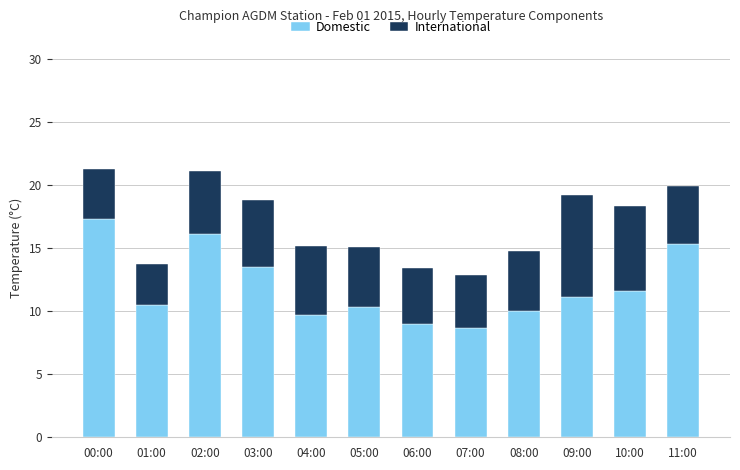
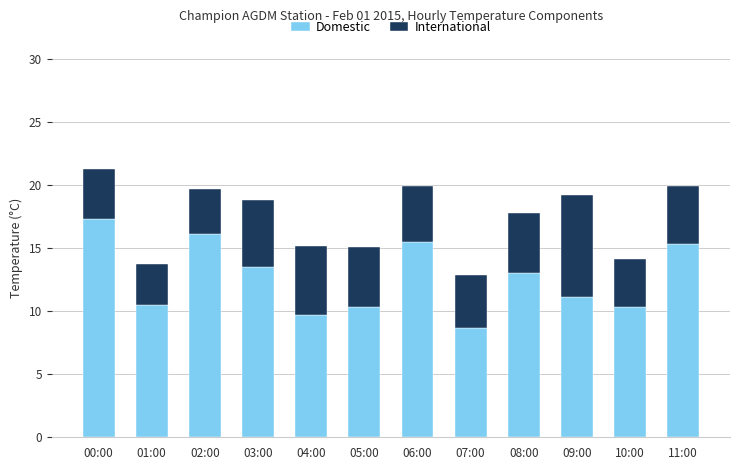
International, 02:00: 5.0 -> 3.6
Domestic, 06:00: 9.0 -> 15.5
Domestic, 08:00: 10.0 -> 13.0
Domestic, 10:00: 11.6 -> 10.3
International, 10:00: 6.7 -> 3.8
